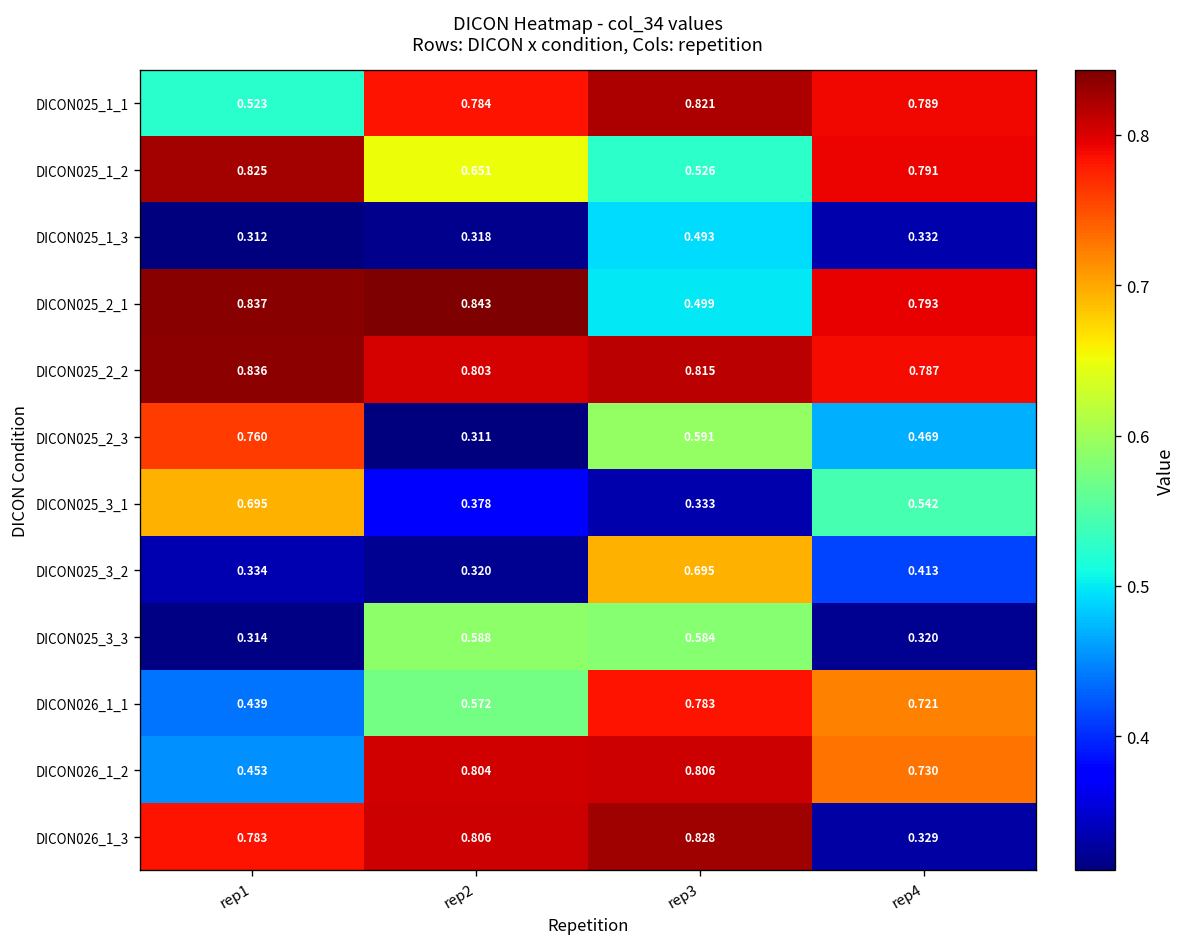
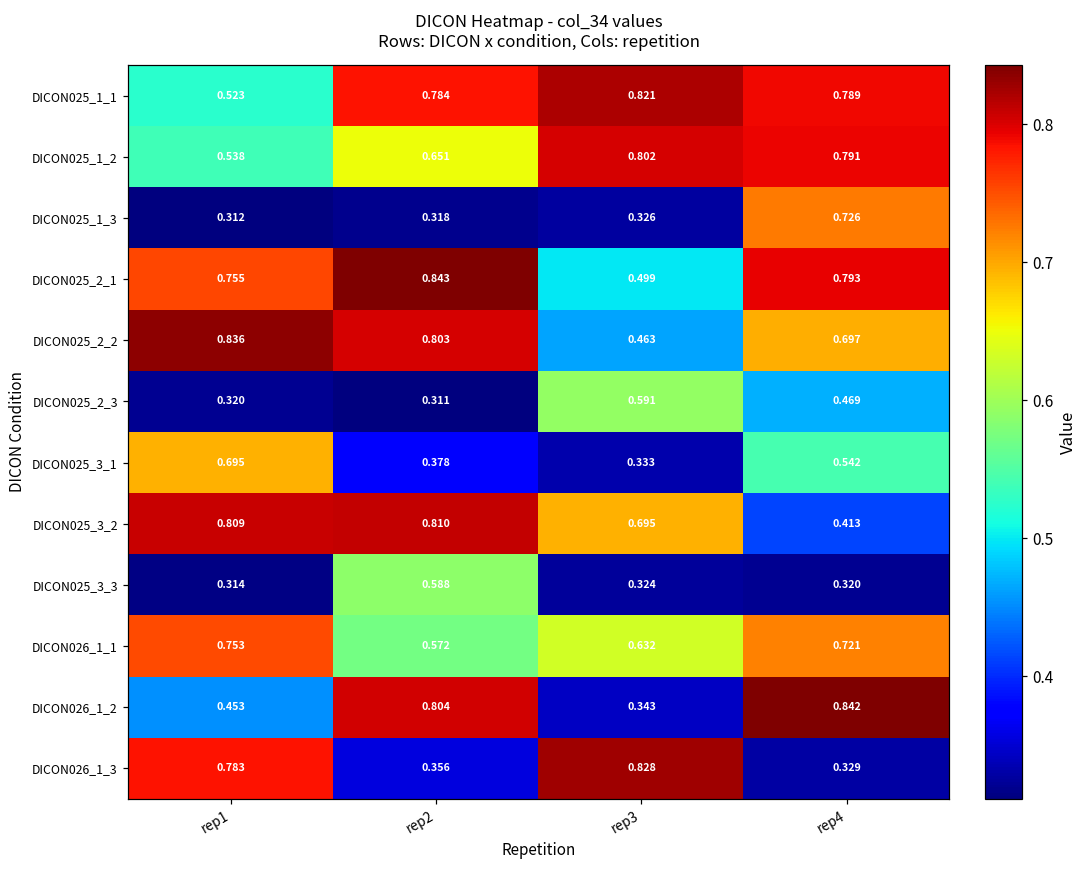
DICON025_1_2, rep1: 0.825 -> 0.538
DICON025_1_2, rep3: 0.526 -> 0.802
DICON025_1_3, rep3: 0.493 -> 0.326
DICON025_1_3, rep4: 0.332 -> 0.726
DICON025_2_1, rep1: 0.837 -> 0.755
DICON025_2_2, rep3: 0.815 -> 0.463
DICON025_2_2, rep4: 0.787 -> 0.697
DICON025_2_3, rep1: 0.760 -> 0.320
DICON025_3_2, rep1: 0.334 -> 0.809
DICON025_3_2, rep2: 0.320 -> 0.810
DICON025_3_3, rep3: 0.584 -> 0.324
DICON026_1_1, rep1: 0.439 -> 0.753
DICON026_1_1, rep3: 0.783 -> 0.632
DICON026_1_2, rep3: 0.806 -> 0.343
DICON026_1_2, rep4: 0.730 -> 0.842
DICON026_1_3, rep2: 0.806 -> 0.356
